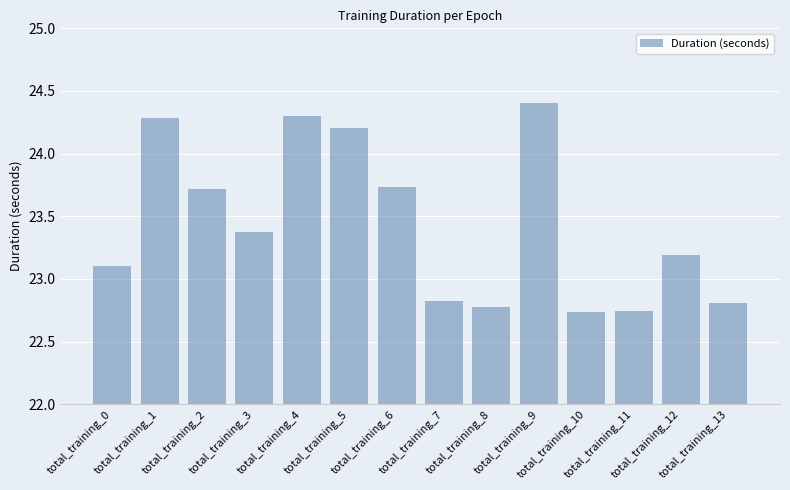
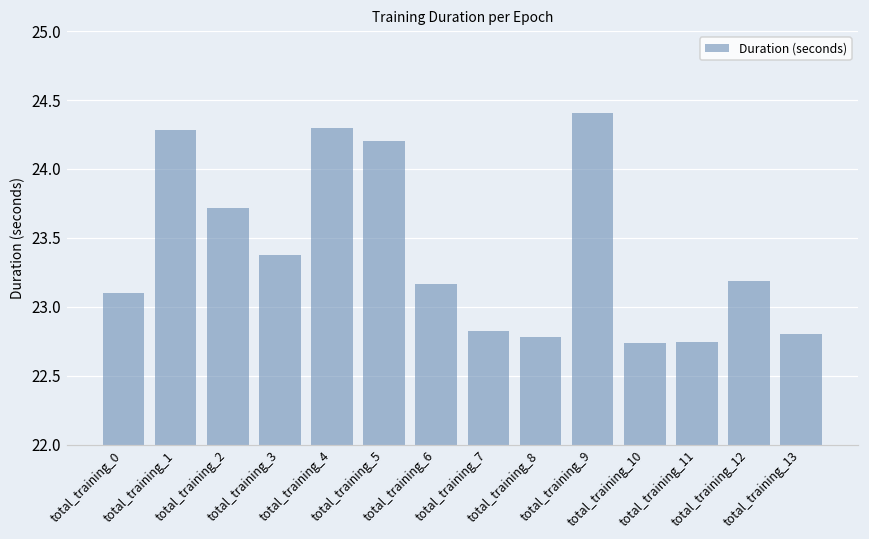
total_training_6: 23.73 -> 23.17
